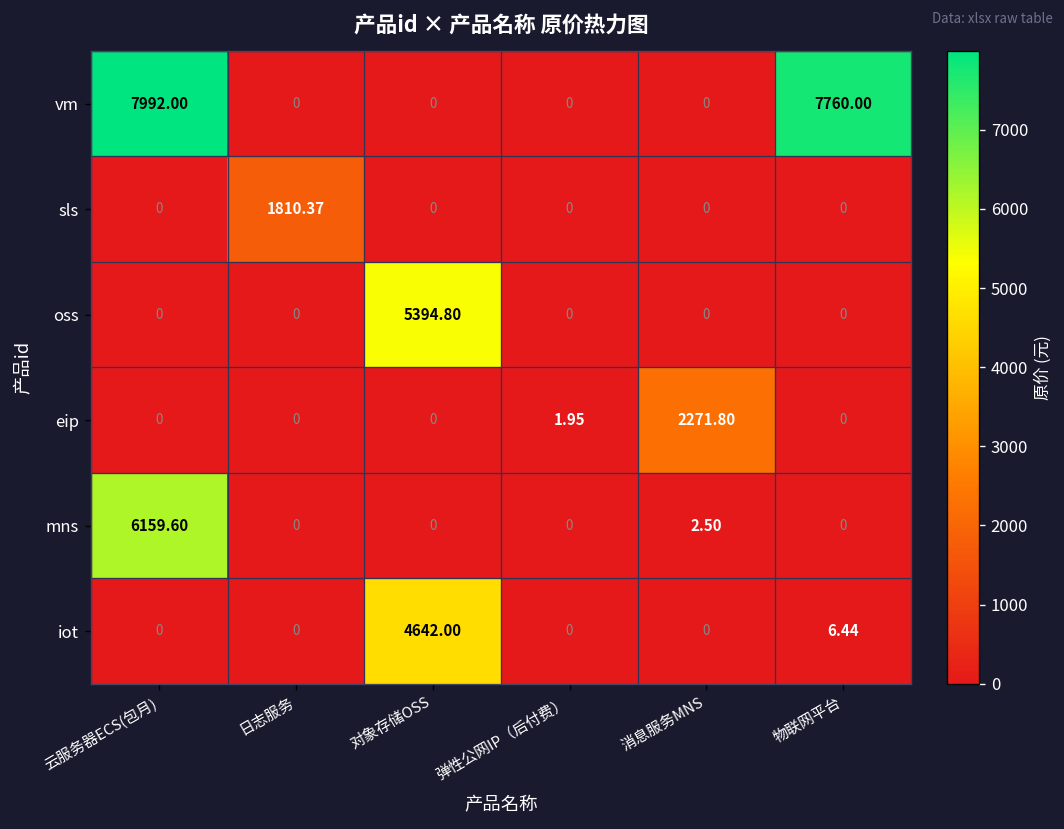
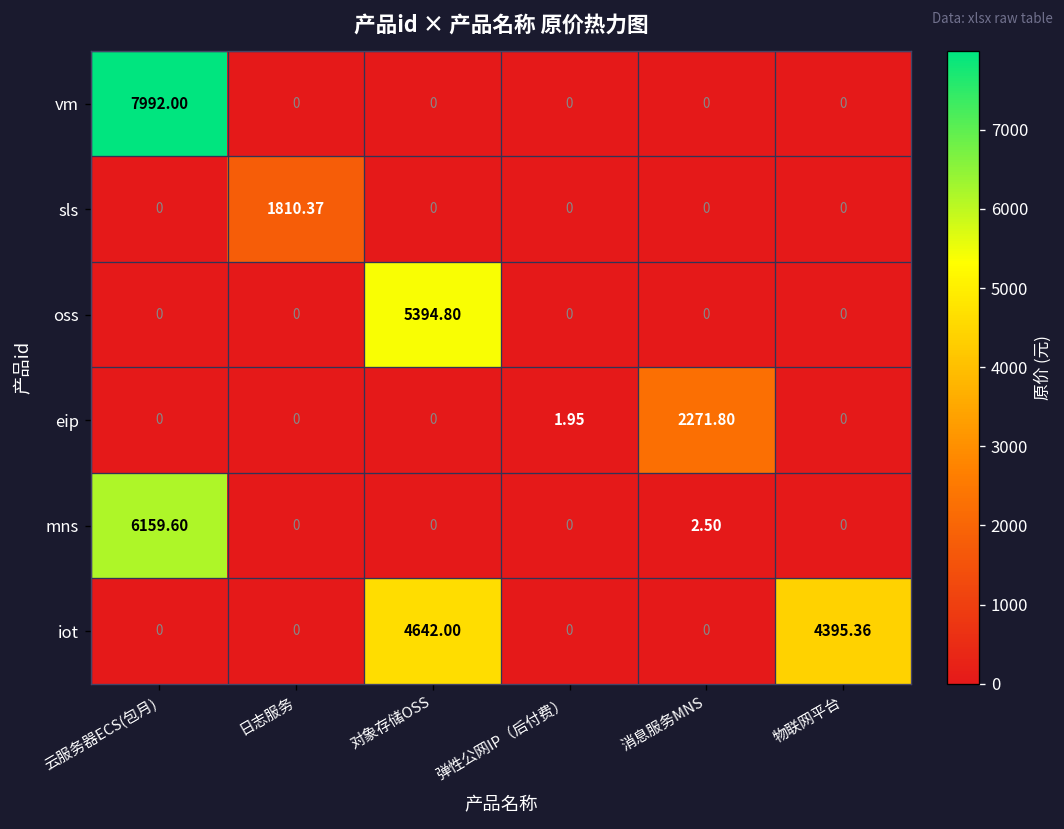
vm, 物联网平台: 7760.00 -> 0
iot, 物联网平台: 6.44 -> 4395.36
